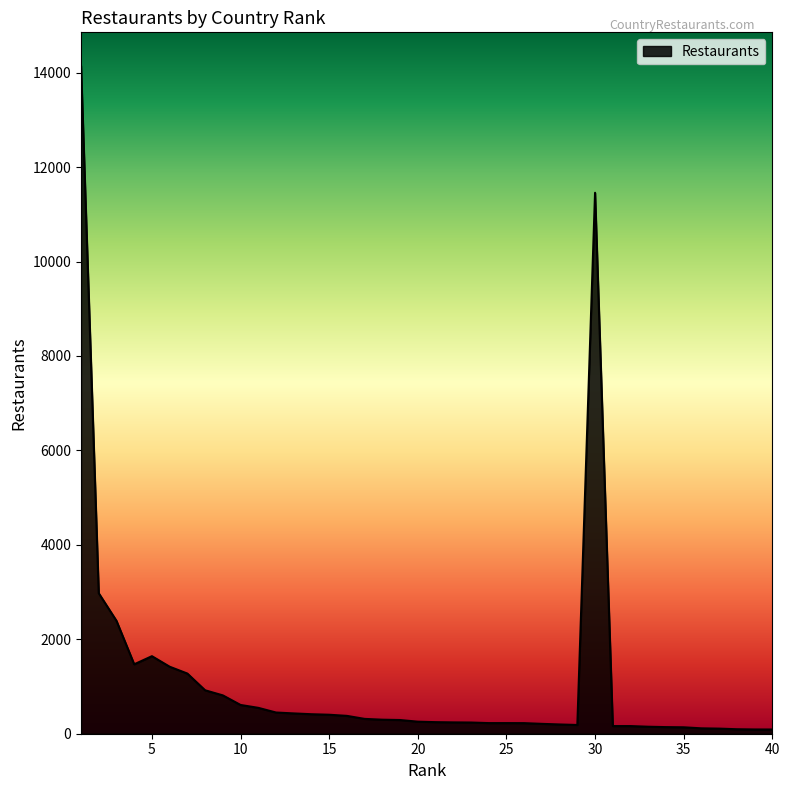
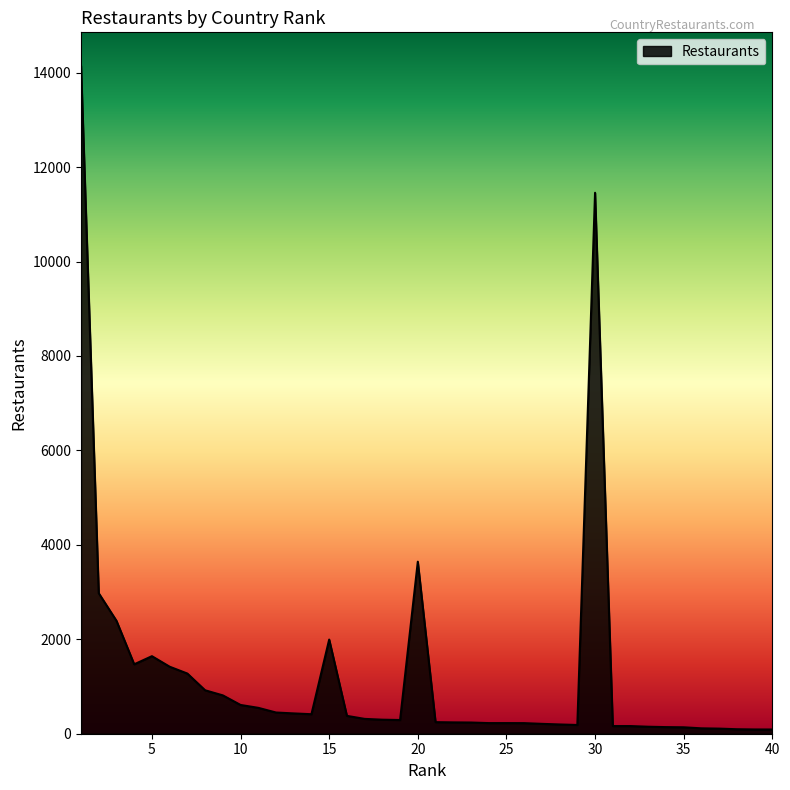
15: 400 -> 2000
20: 300 -> 3600
